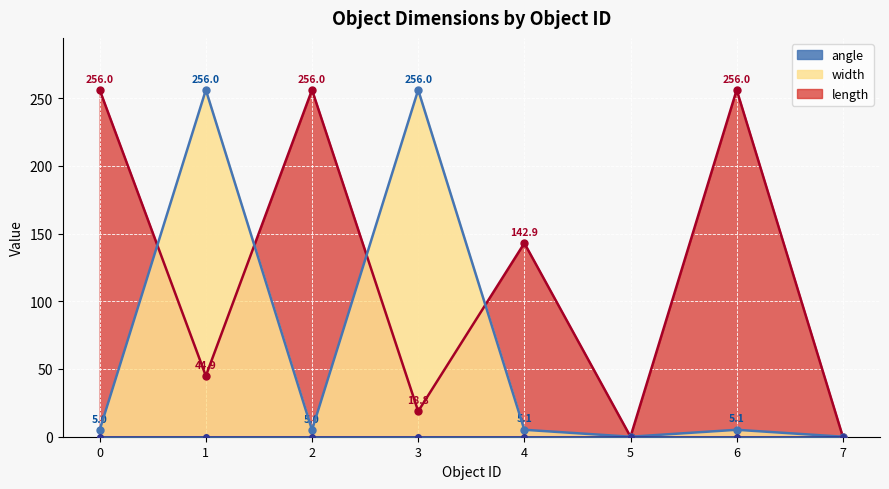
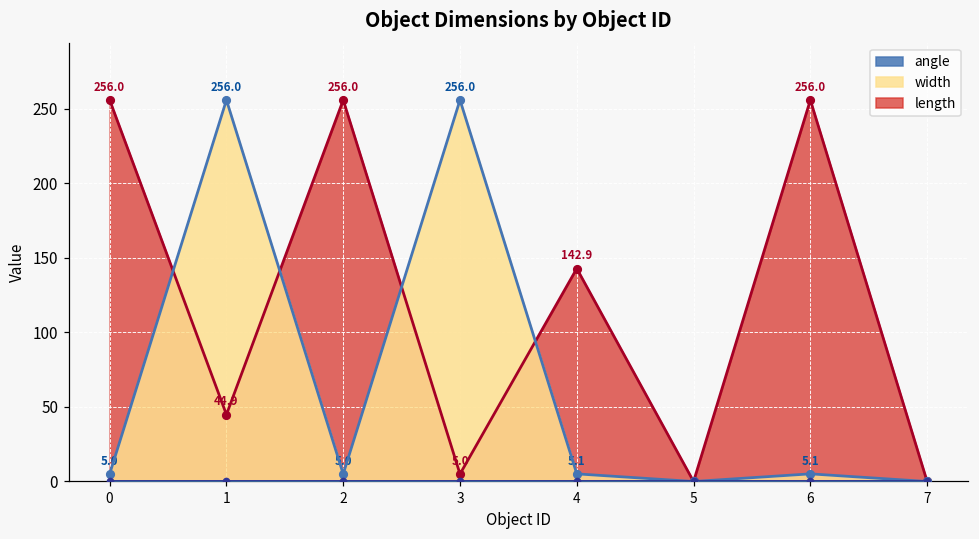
length, 3: 18.8 -> 5.0
